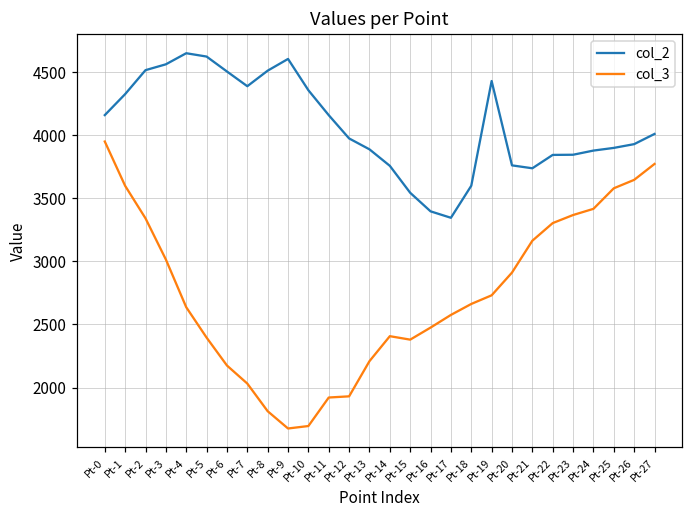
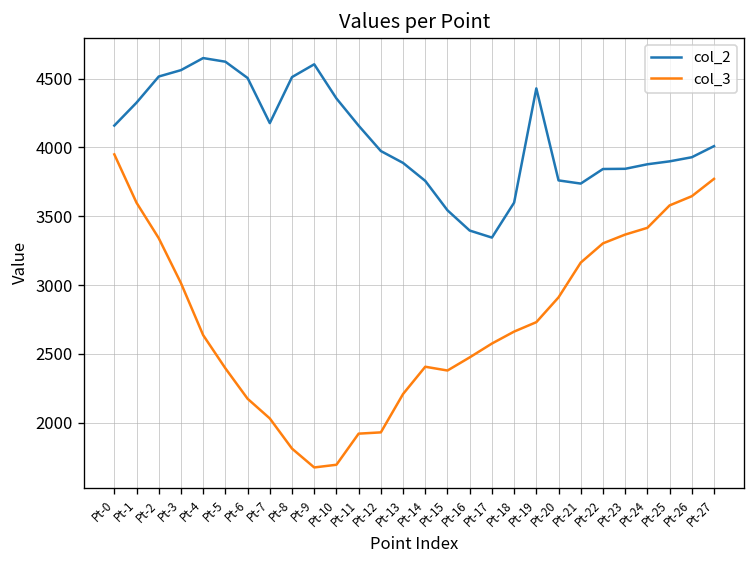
col_2, Pt-7: 4390 -> 4180
